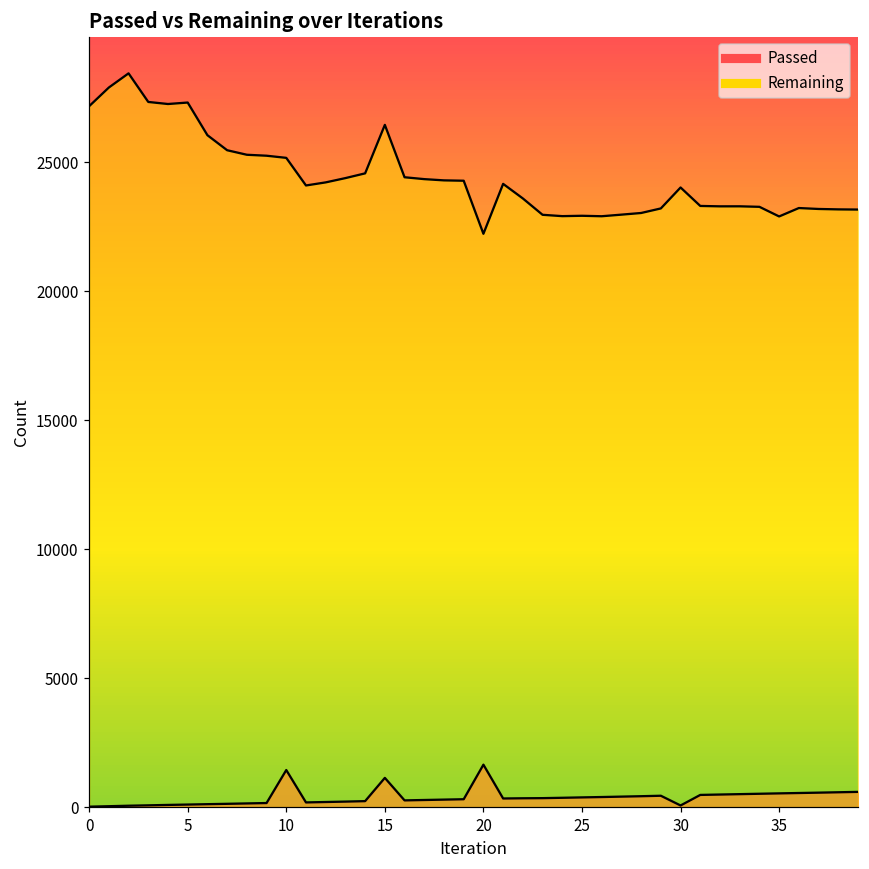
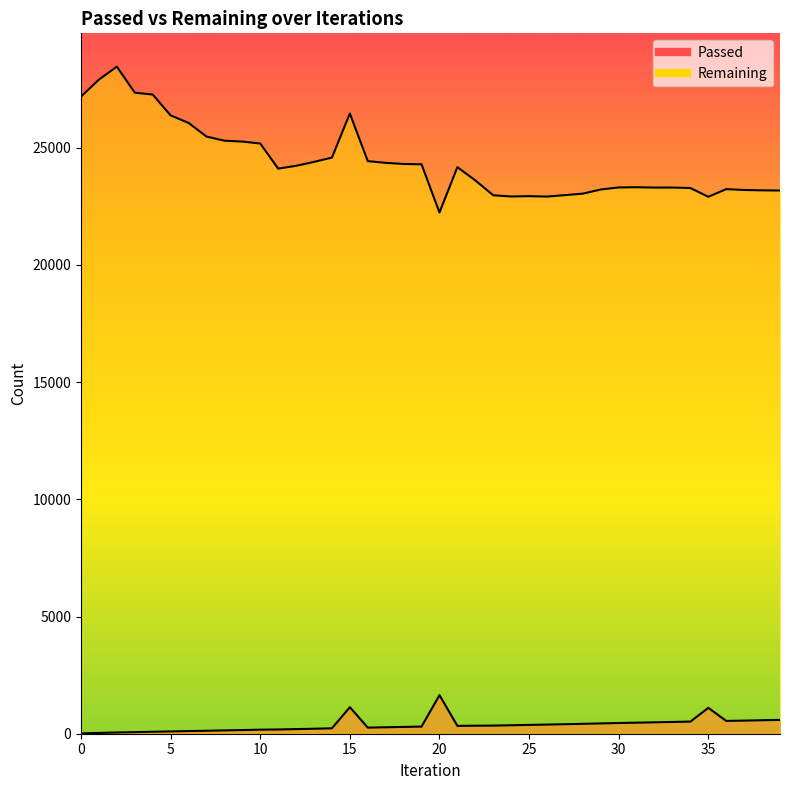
Remaining, 5: 27300 -> 26400
Passed, 10: 1400 -> 200
Passed, 30: 100 -> 500
Remaining, 30: 24000 -> 23300
Passed, 35: 500 -> 1100
